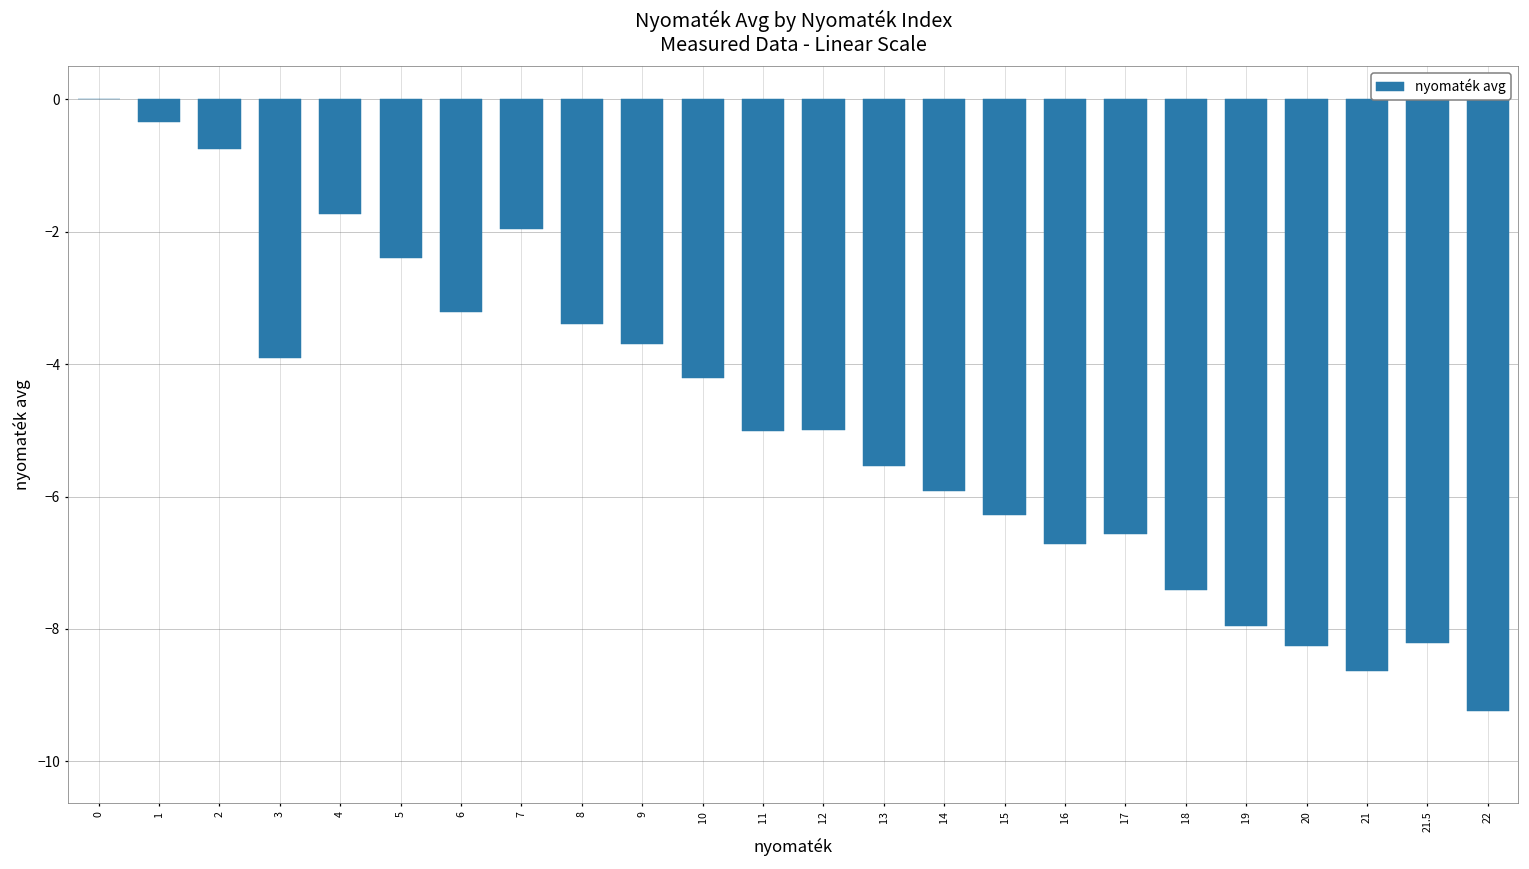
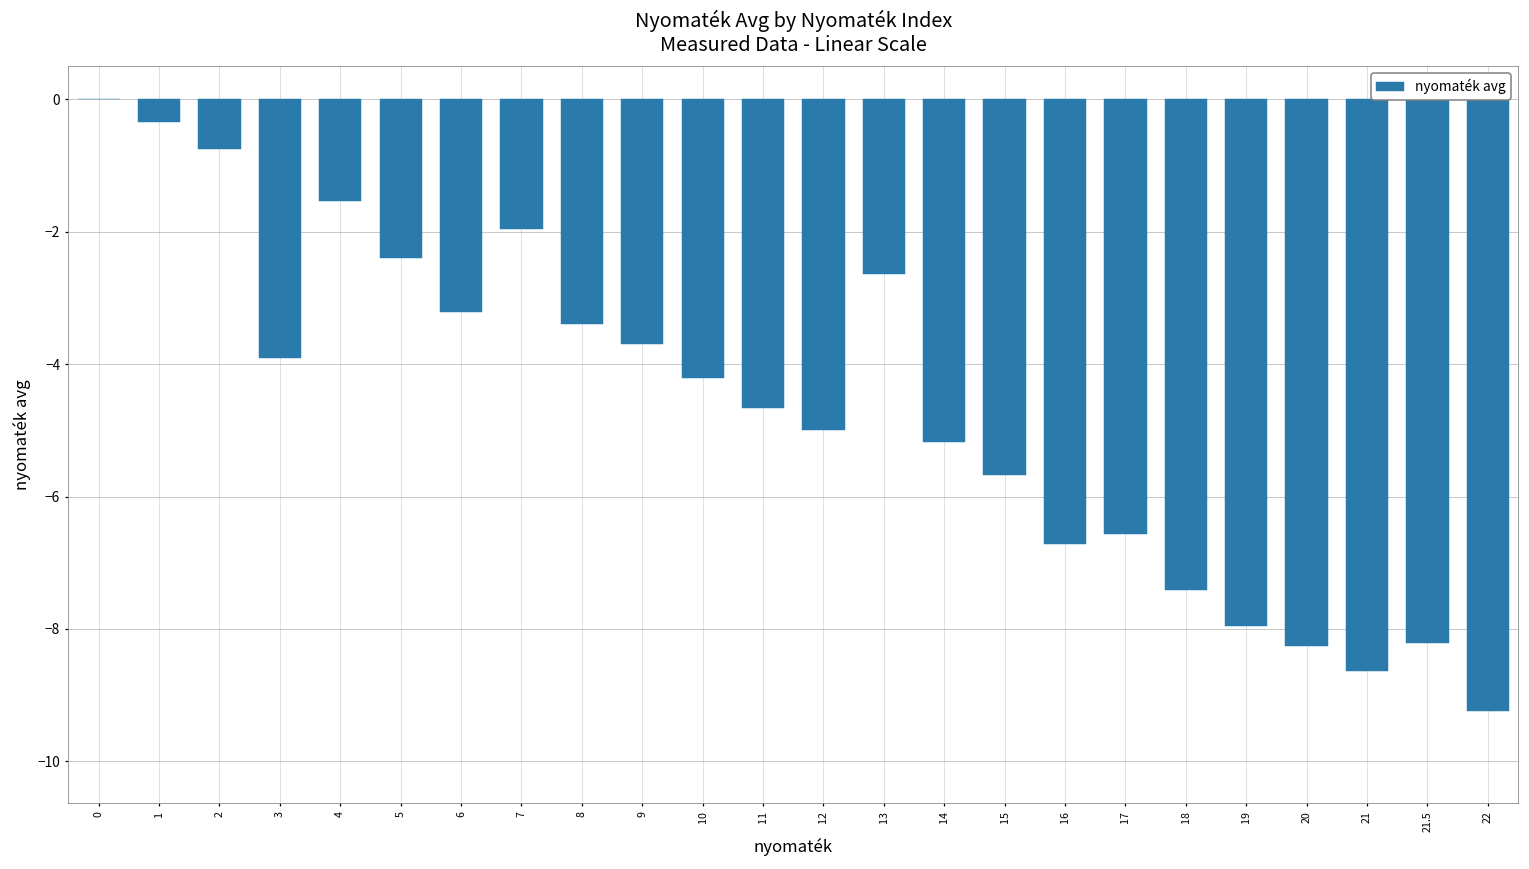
4: -1.7 -> -1.5
11: -5.0 -> -4.7
13: -5.5 -> -2.6
14: -5.9 -> -5.2
15: -6.3 -> -5.7
